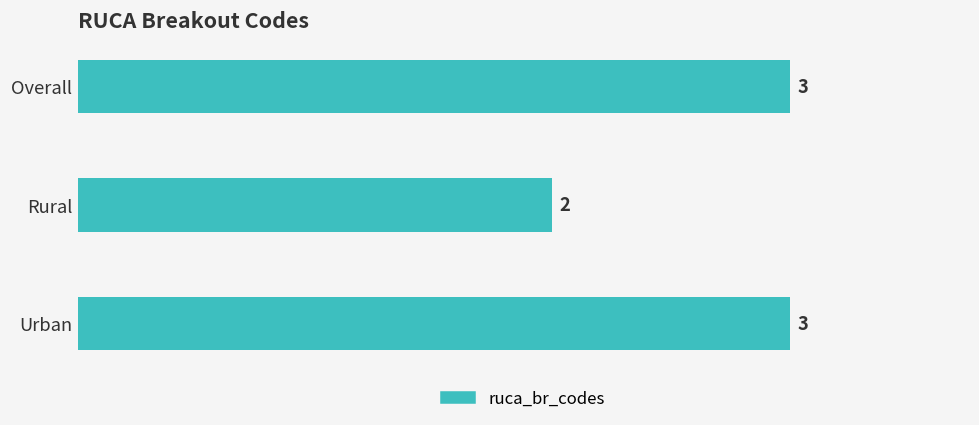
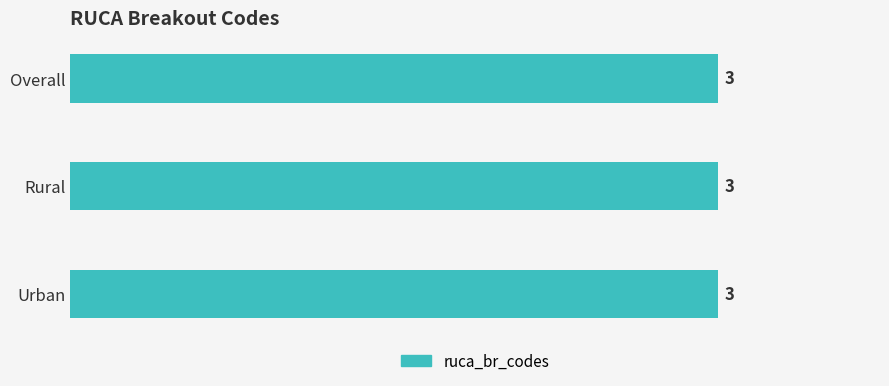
Rural: 2 -> 3
